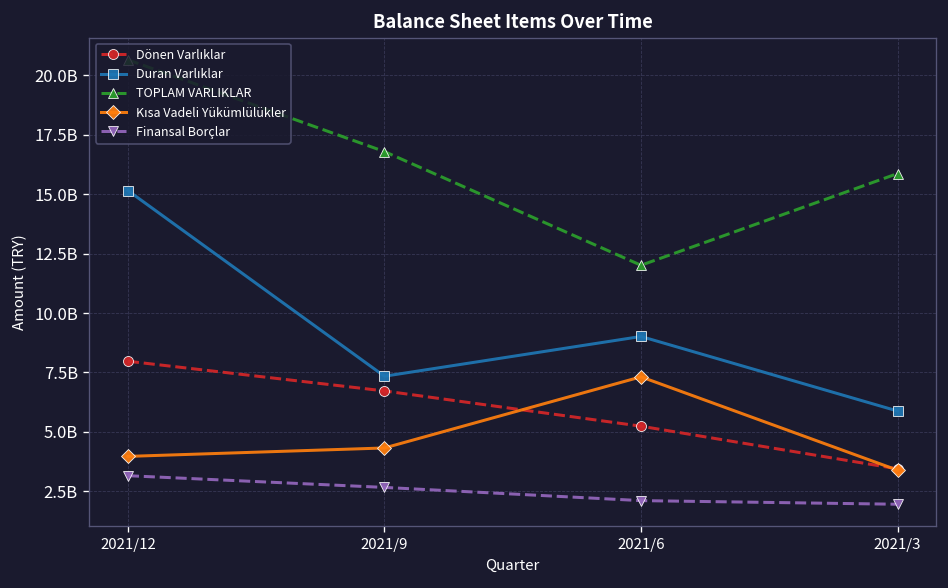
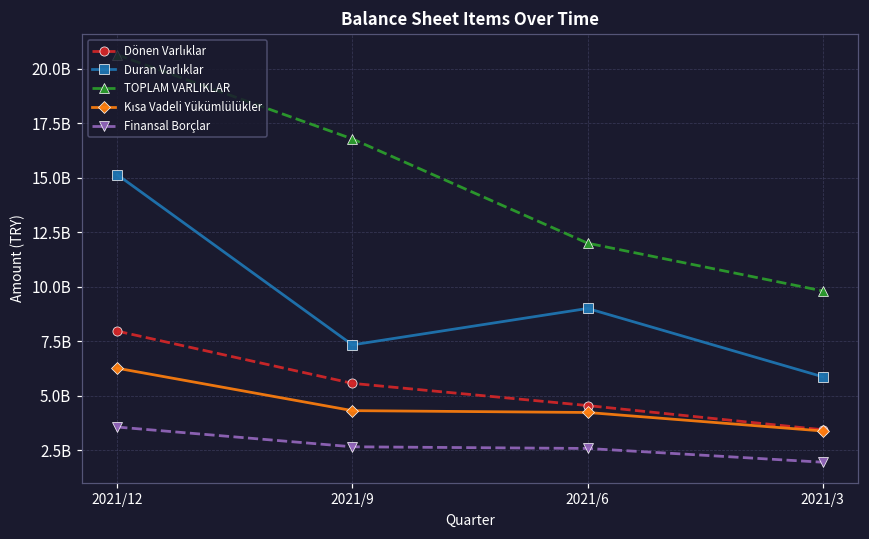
Kısa Vadeli Yükümlülükler, 2021/12: 4000000000 -> 6300000000
Finansal Borçlar, 2021/12: 3200000000 -> 3600000000
Dönen Varlıklar, 2021/9: 6700000000 -> 5600000000
Dönen Varlıklar, 2021/6: 5200000000 -> 4600000000
Kısa Vadeli Yükümlülükler, 2021/6: 7300000000 -> 4200000000
Finansal Borçlar, 2021/6: 2100000000 -> 2600000000
TOPLAM VARLIKLAR, 2021/3: 15900000000 -> 9800000000
